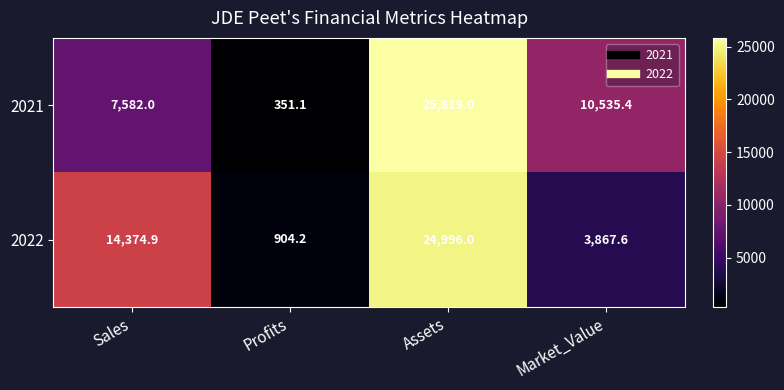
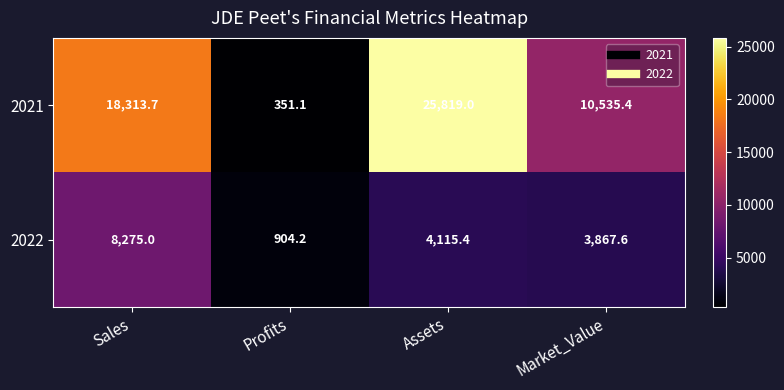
2021, Sales: 7,582.0 -> 18,313.7
2022, Sales: 14,374.9 -> 8,275.0
2022, Assets: 24,996.0 -> 4,115.4
